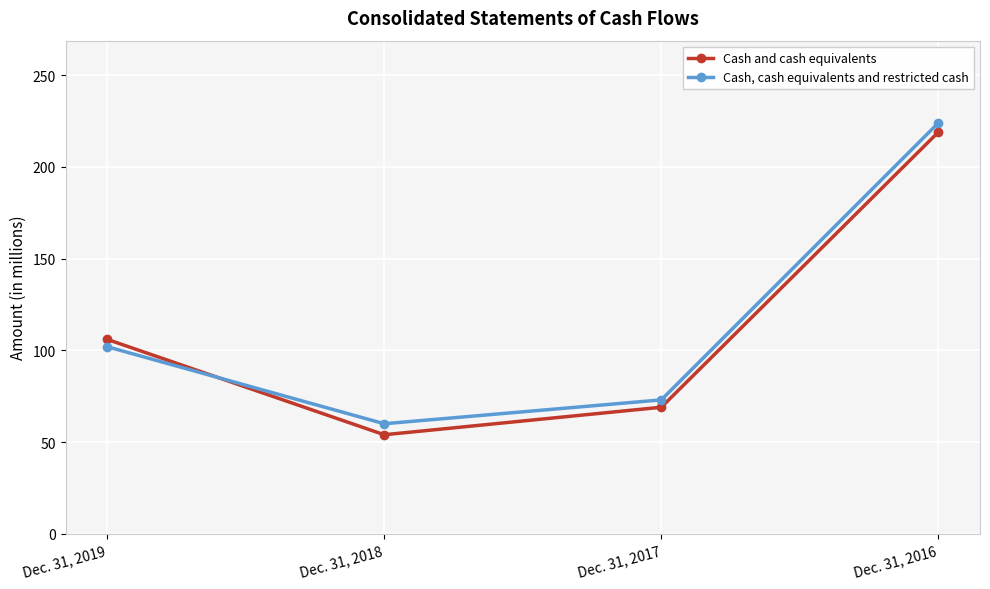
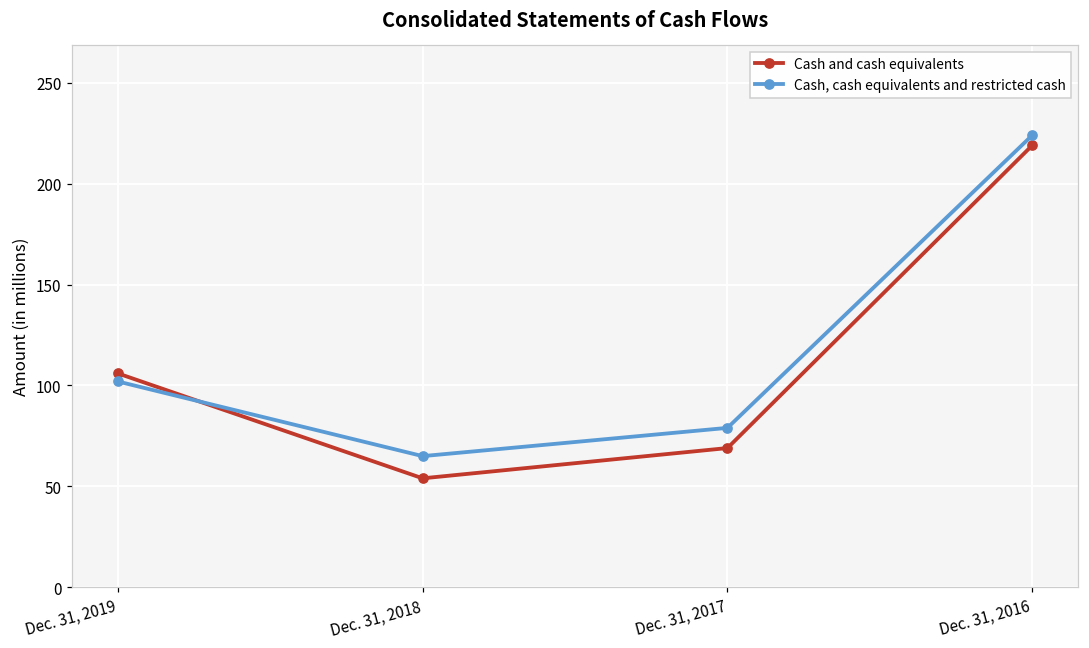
Cash, cash equivalents and restricted cash, Dec. 31, 2018: 60 -> 65
Cash, cash equivalents and restricted cash, Dec. 31, 2017: 73 -> 79
